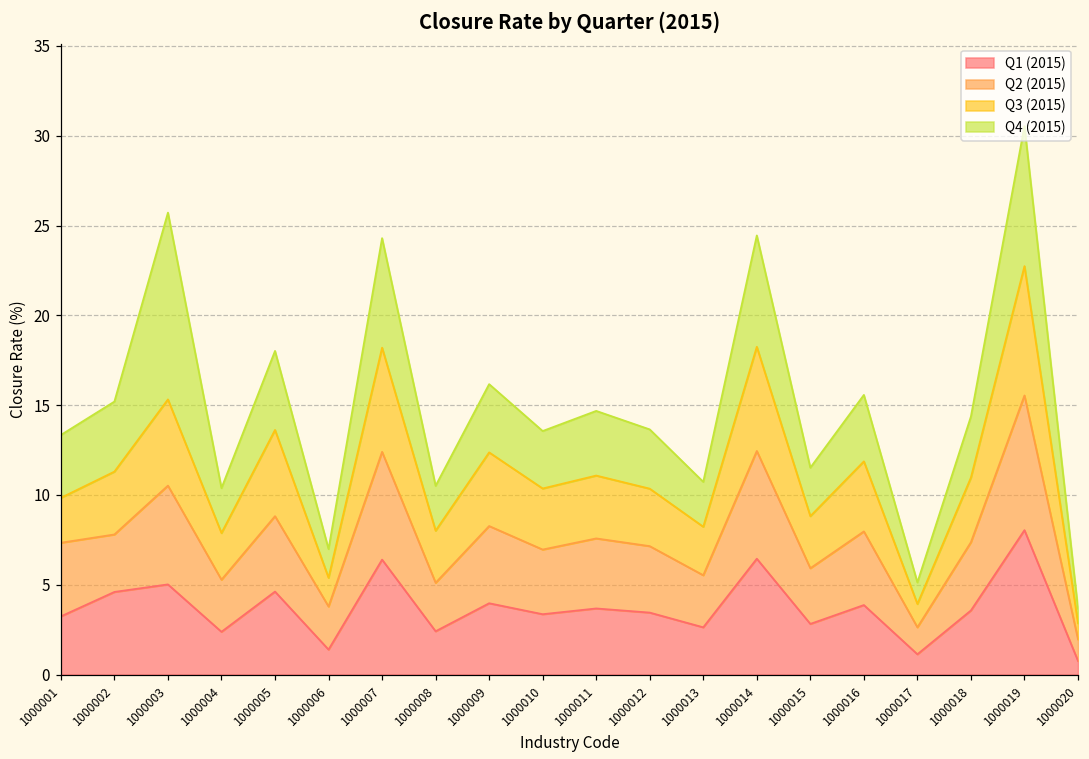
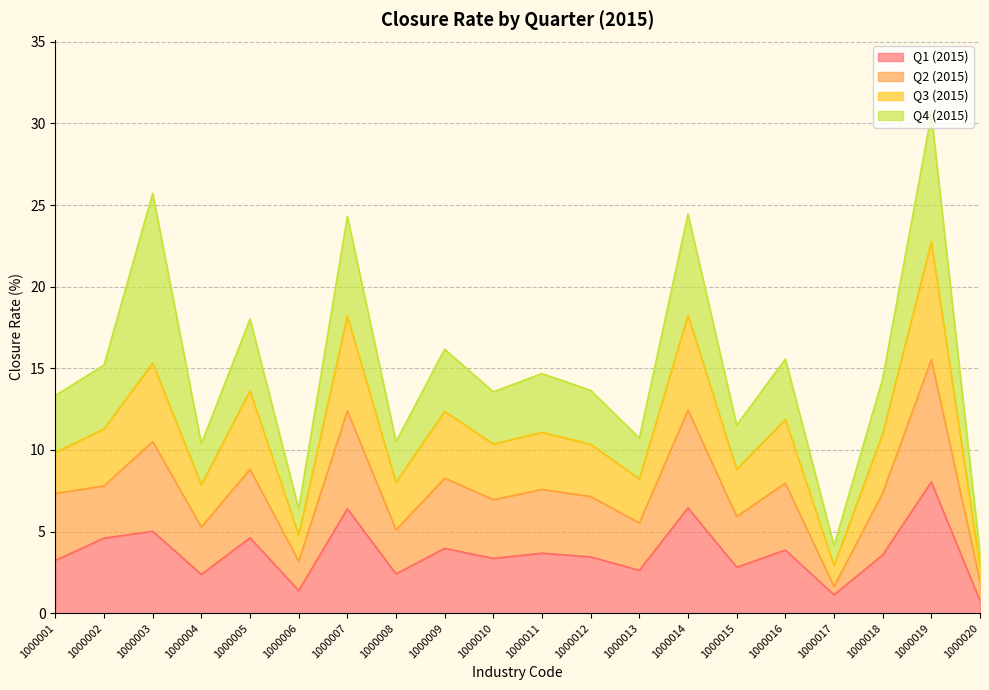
Q2 (2015), 1000006: 2.4 -> 1.8
Q2 (2015), 1000017: 1.5 -> 0.5
